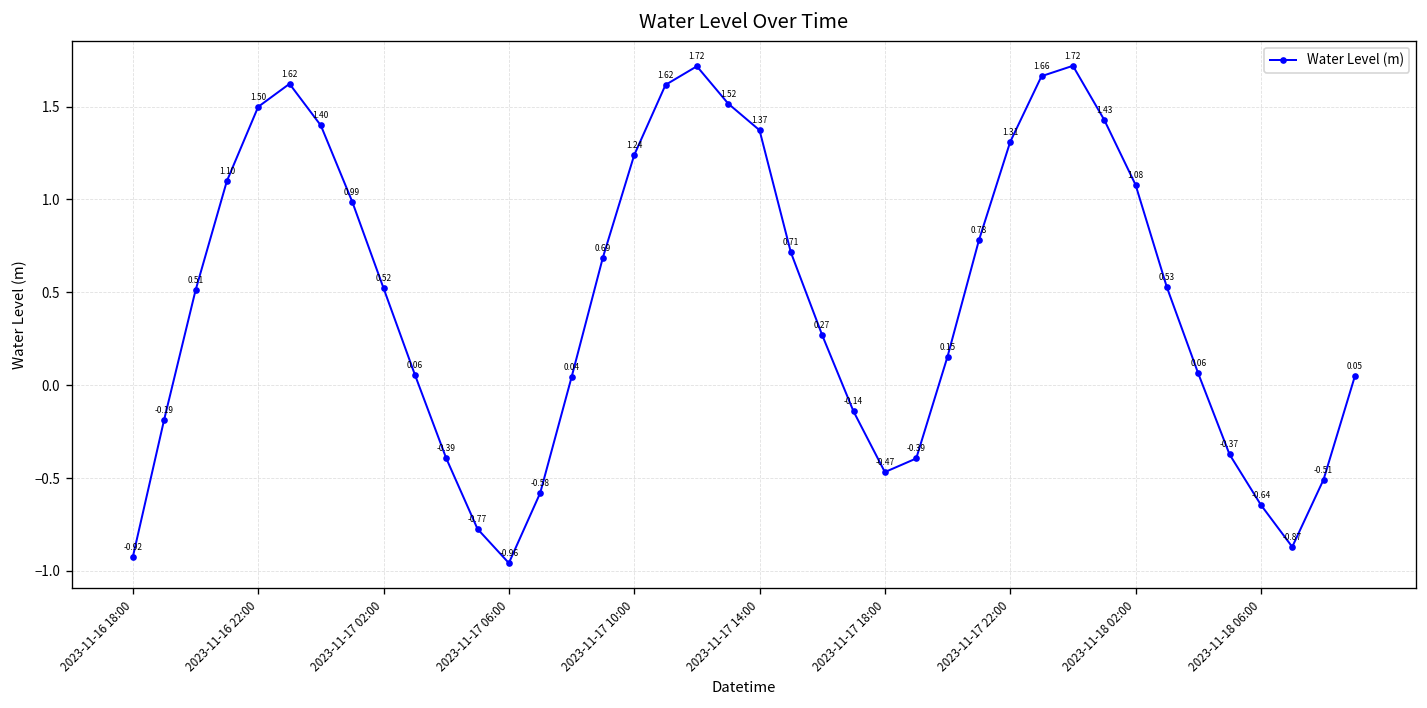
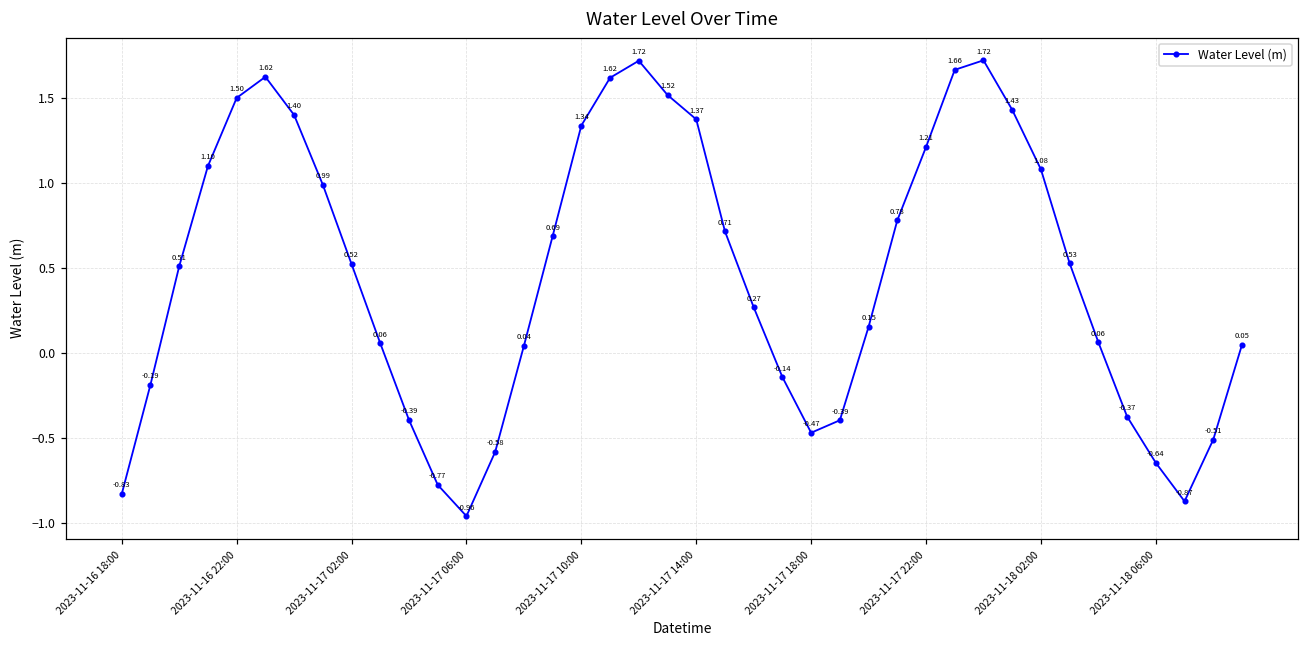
2023-11-16 18:00: -0.92 -> -0.83
2023-11-17 10:00: 1.24 -> 1.34
2023-11-17 22:00: 1.31 -> 1.21
